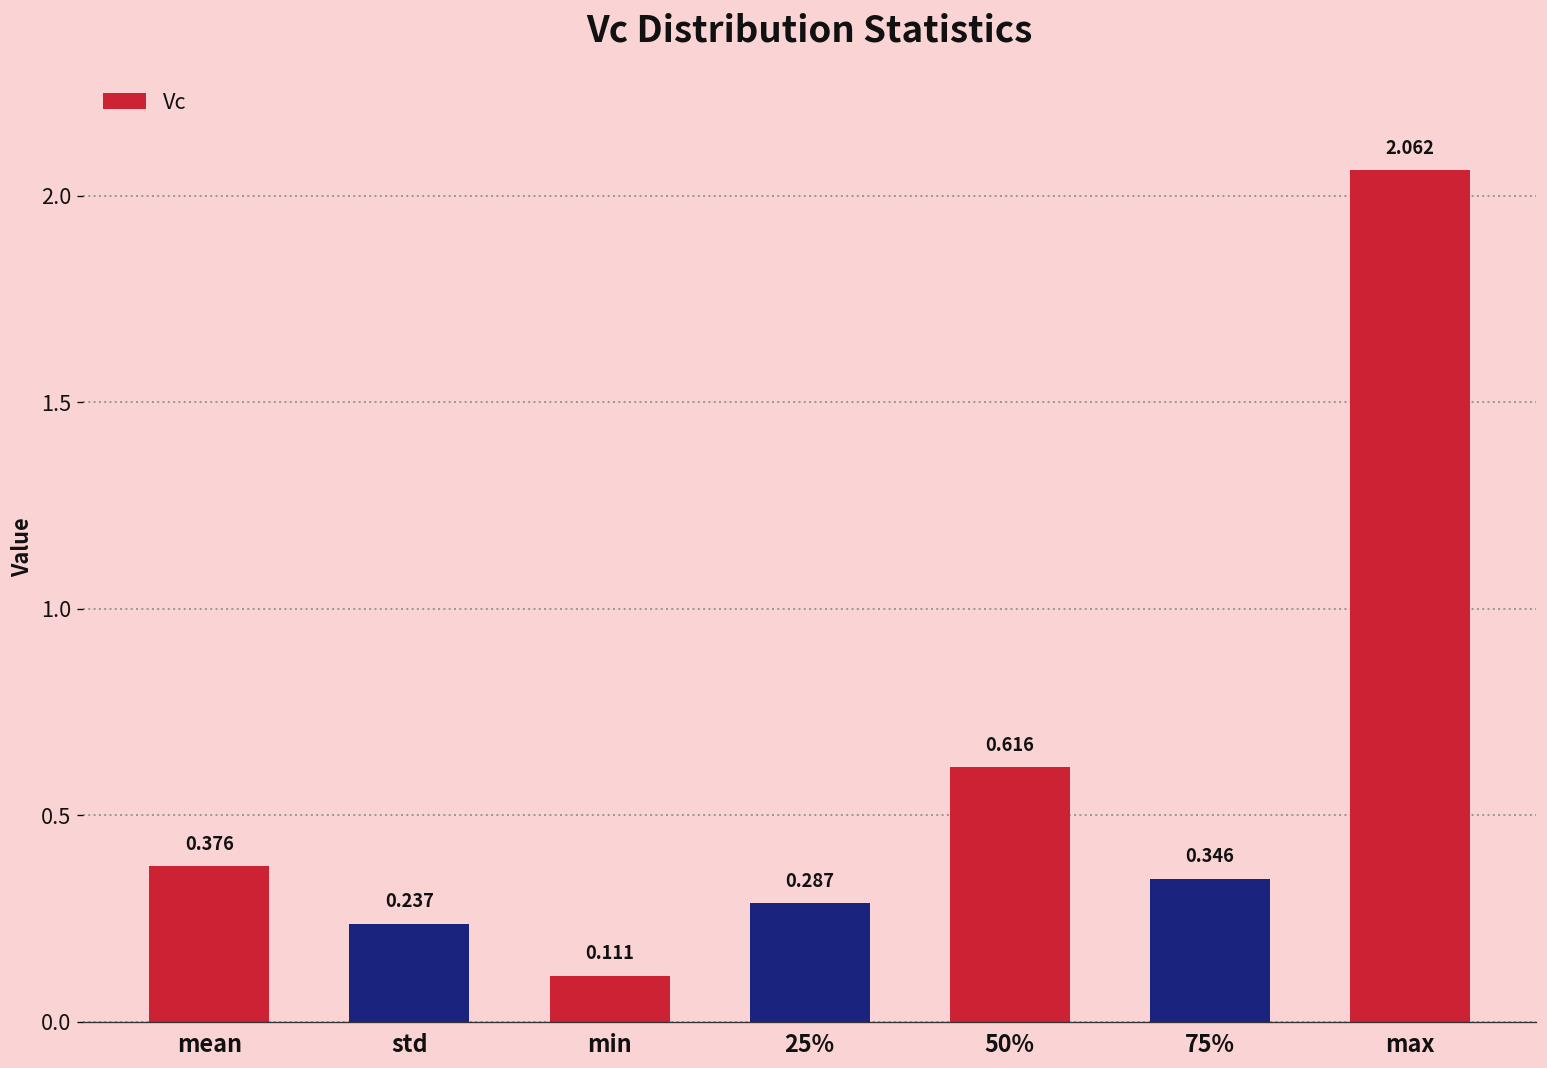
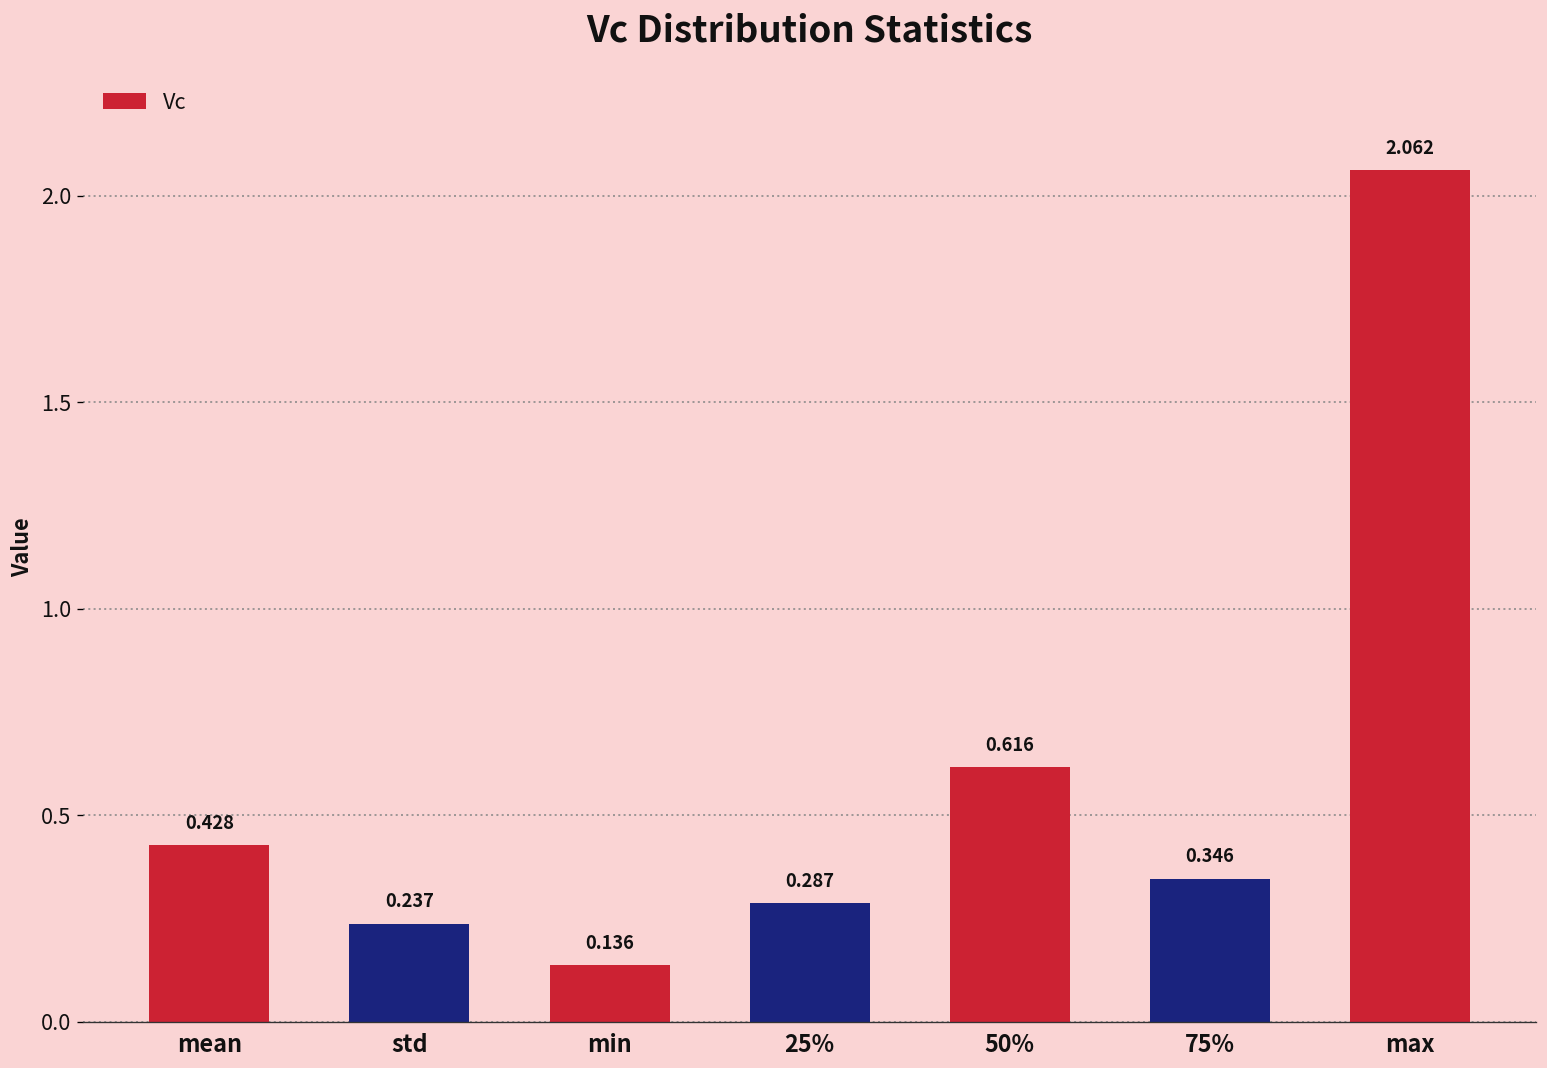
mean: 0.376 -> 0.428
min: 0.111 -> 0.136
